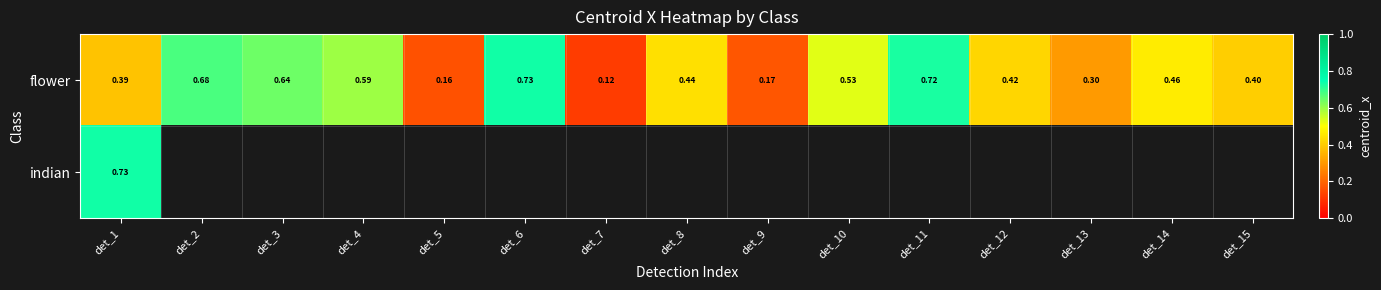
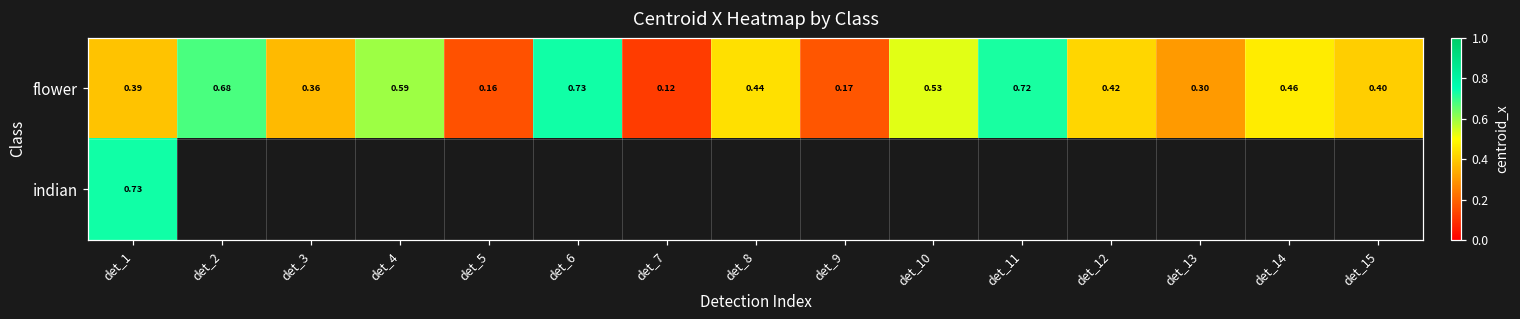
flower, det_3: 0.64 -> 0.36
